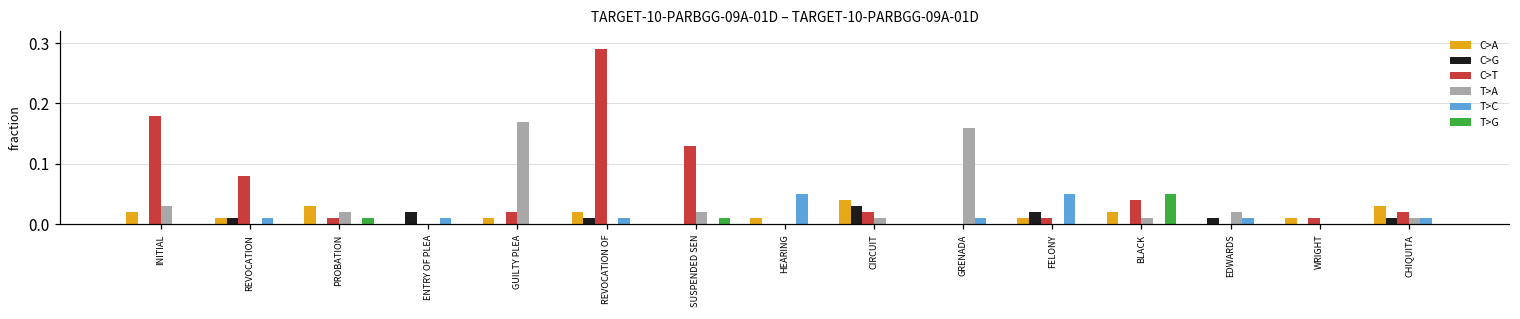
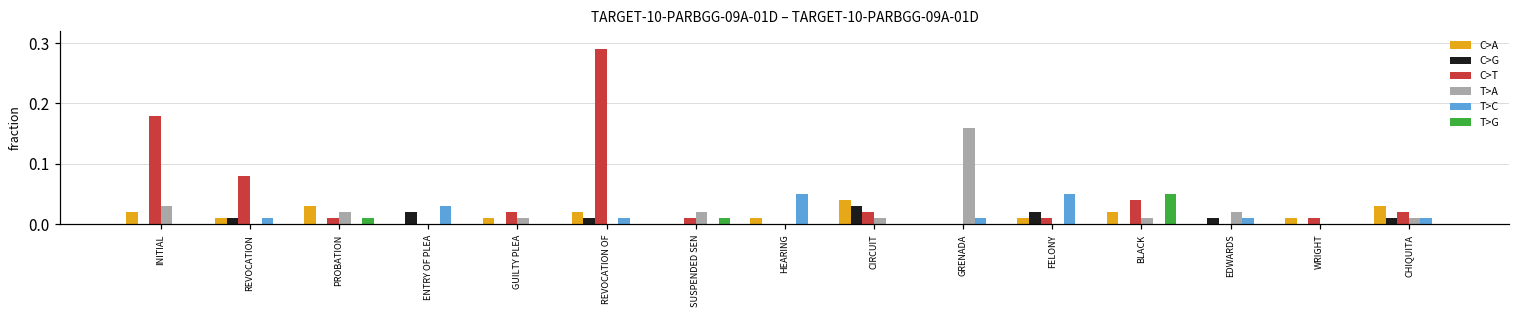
T>C, ENTRY OF PLEA: 0.01 -> 0.03
T>A, GUILTY PLEA: 0.17 -> 0.01
C>T, SUSPENDED SEN: 0.13 -> 0.01
